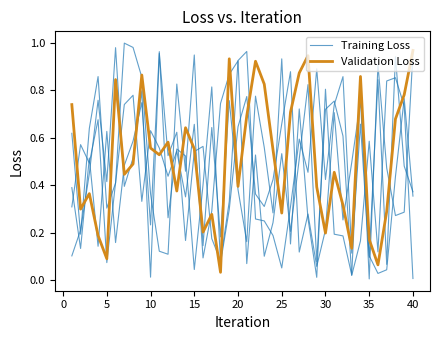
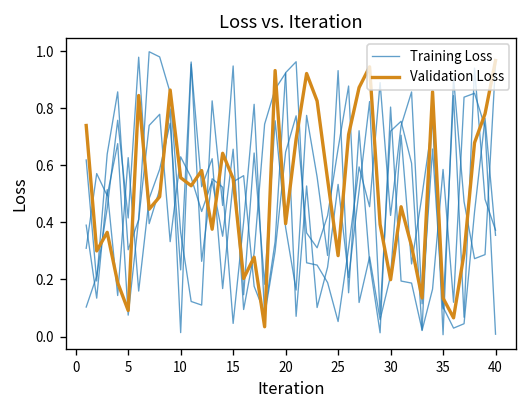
Validation Loss, 35: 0.17 -> 0.13
